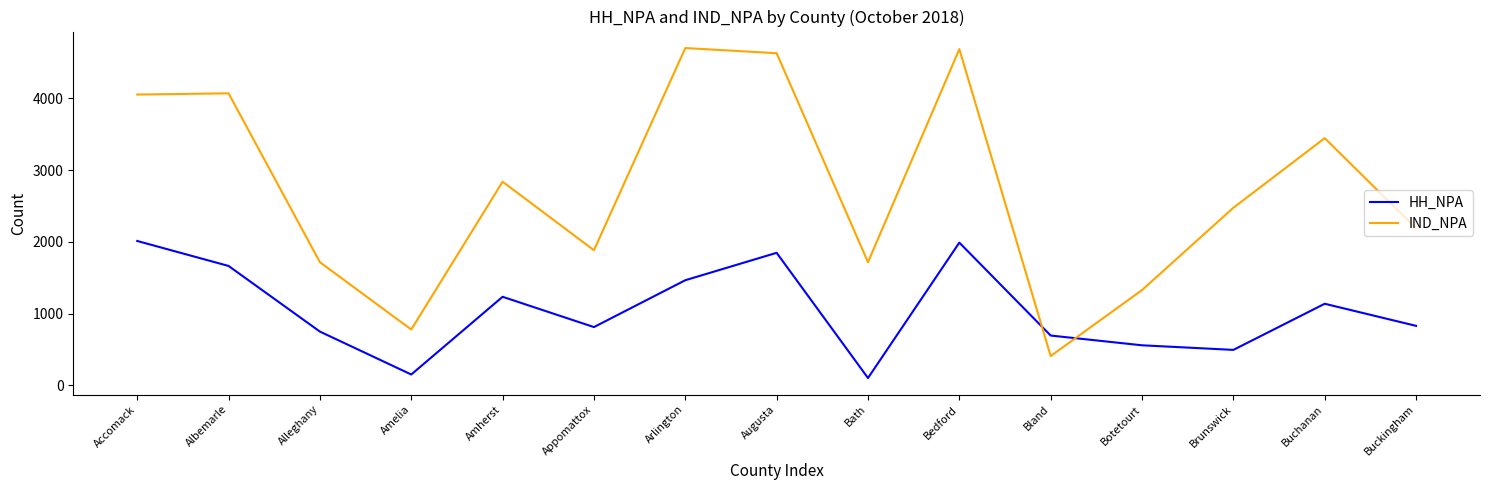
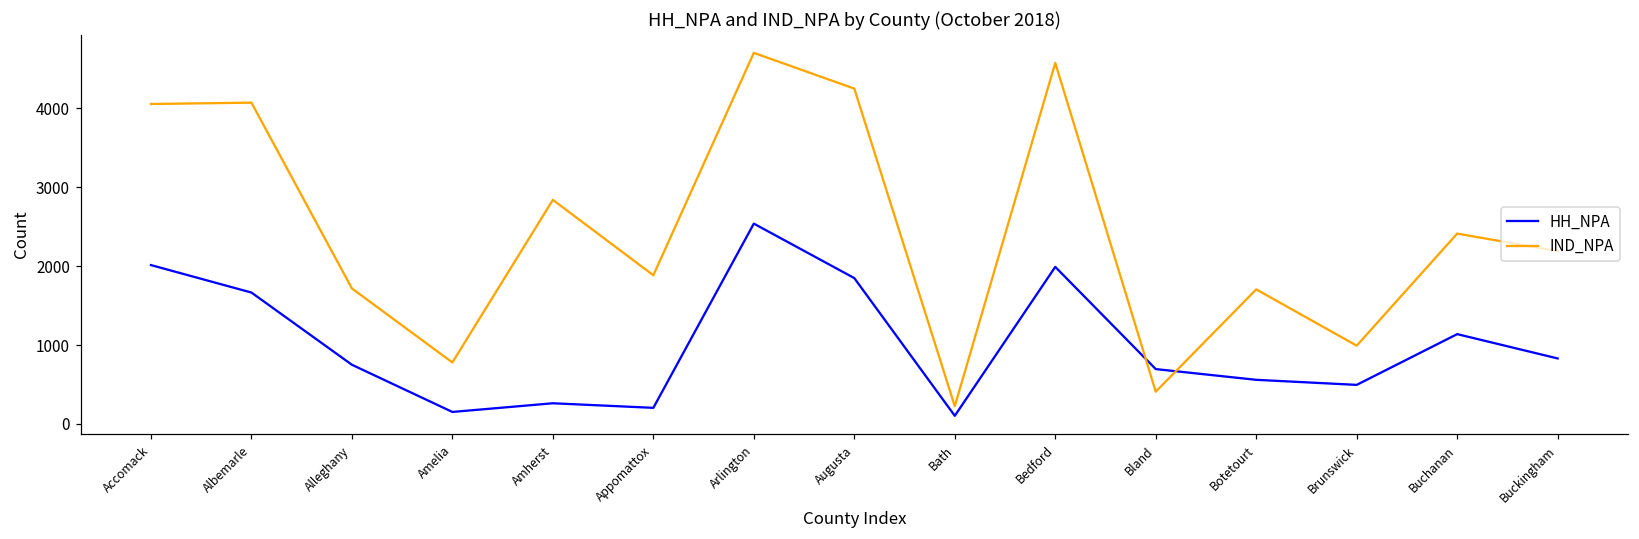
HH_NPA, Amherst: 1200 -> 300
HH_NPA, Appomattox: 800 -> 200
HH_NPA, Arlington: 1500 -> 2500
IND_NPA, Augusta: 4600 -> 4200
IND_NPA, Bath: 1700 -> 200
IND_NPA, Bedford: 4700 -> 4600
IND_NPA, Botetourt: 1300 -> 1700
IND_NPA, Brunswick: 2500 -> 1000
IND_NPA, Buchanan: 3400 -> 2400
